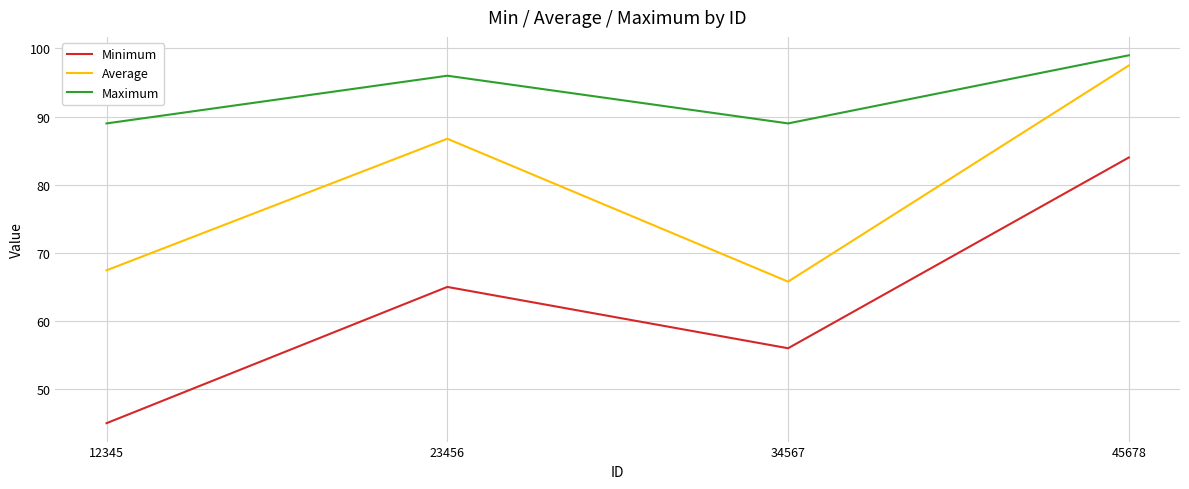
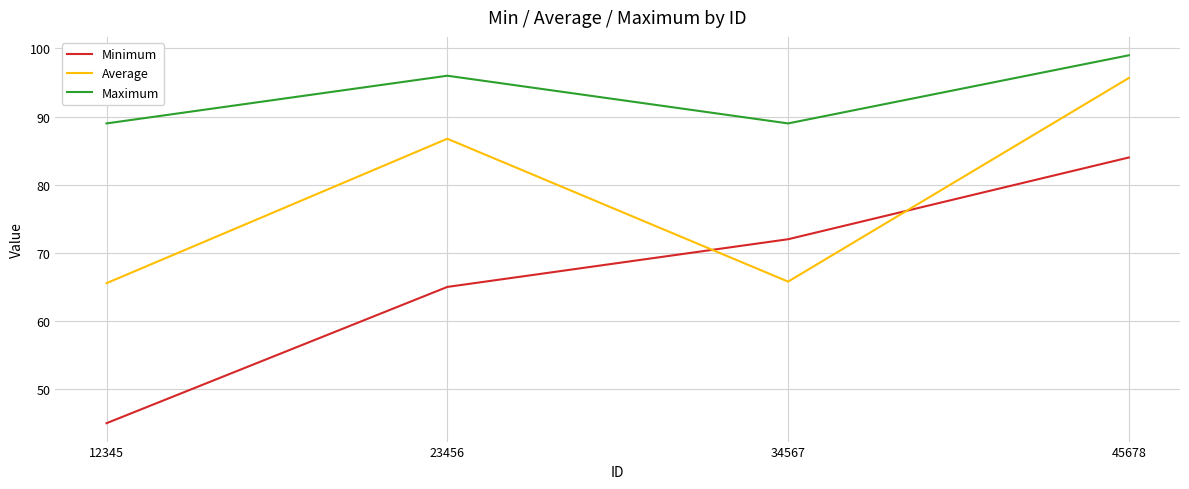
Average, 12345: 67 -> 66
Minimum, 34567: 56 -> 72
Average, 45678: 98 -> 96
